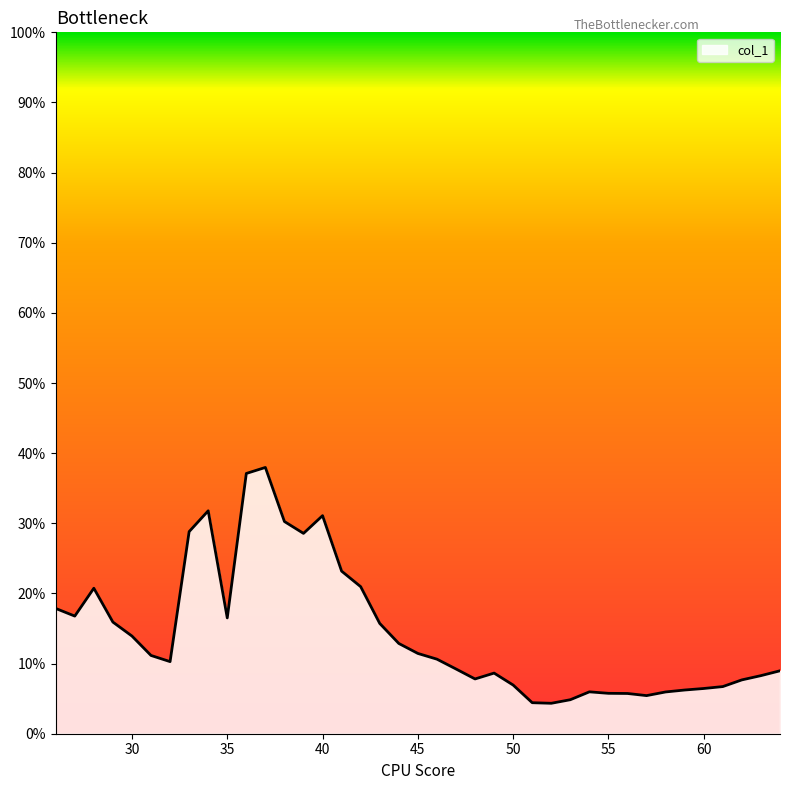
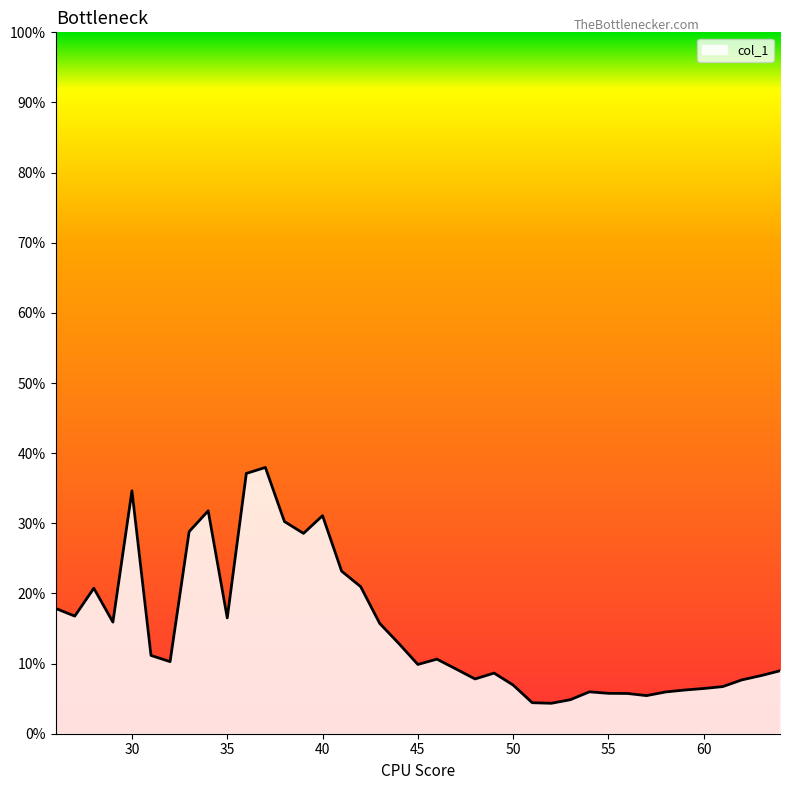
30: 14% -> 35%
45: 11% -> 10%
